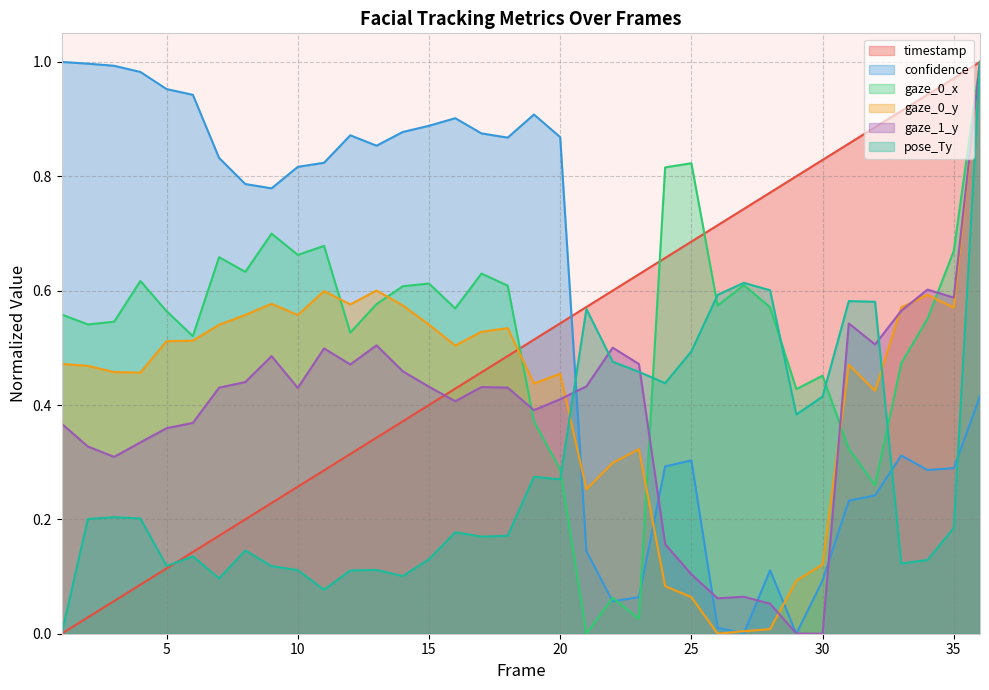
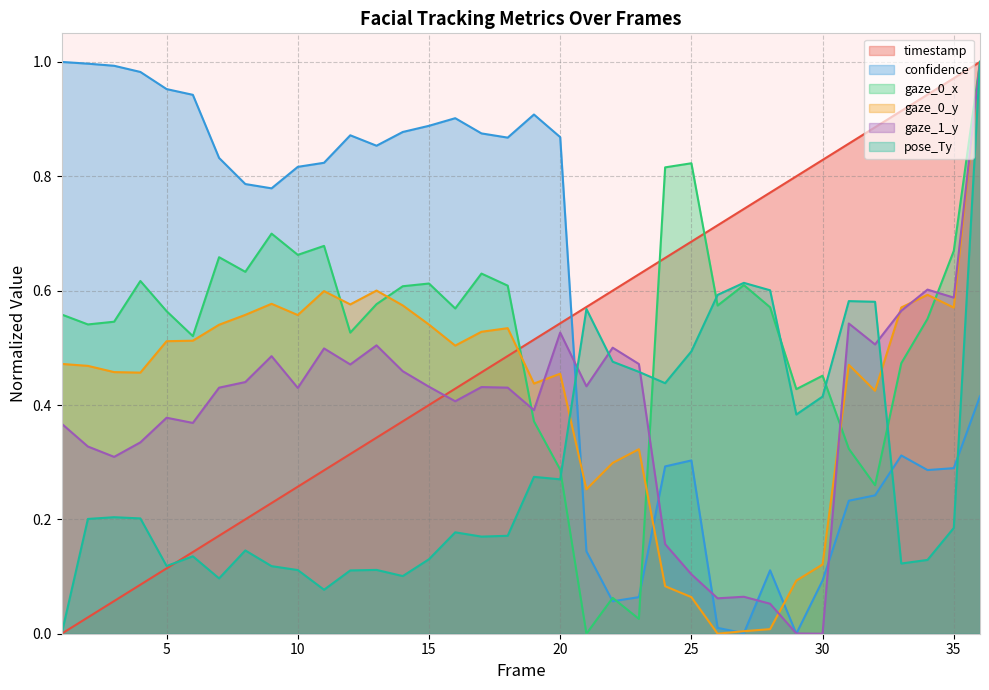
gaze_1_y, 5: 0.36 -> 0.38
gaze_1_y, 20: 0.41 -> 0.53
